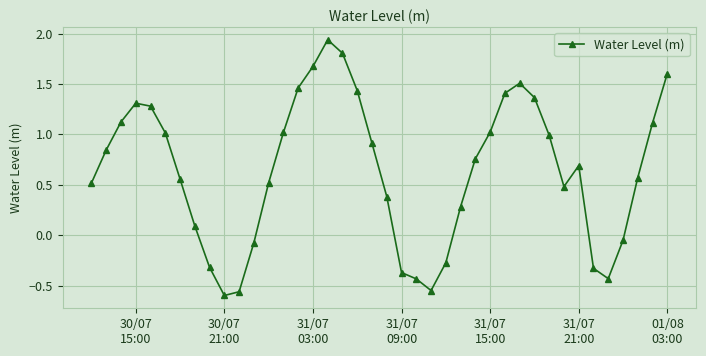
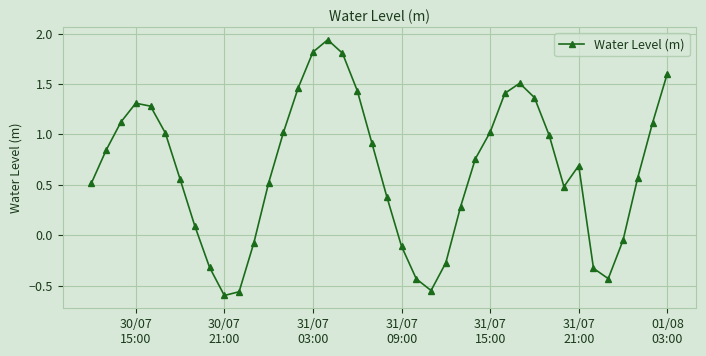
31/07 03:00: 1.67 -> 1.82
31/07 09:00: -0.37 -> -0.11
